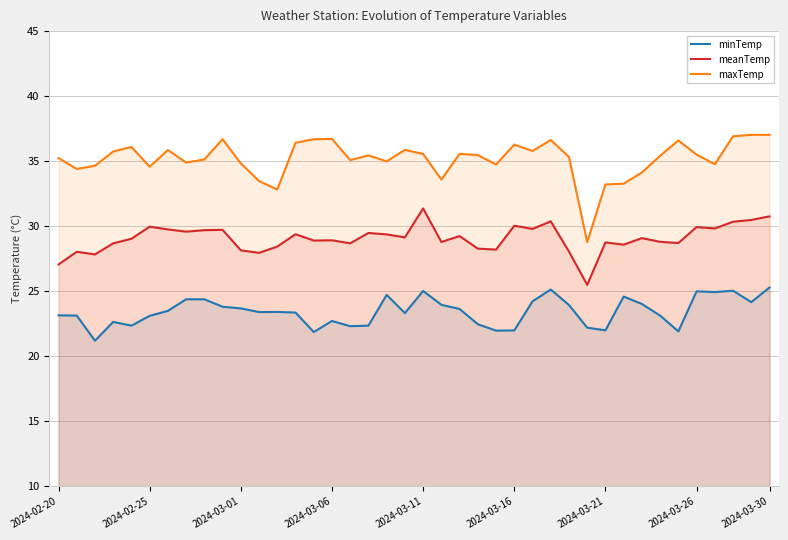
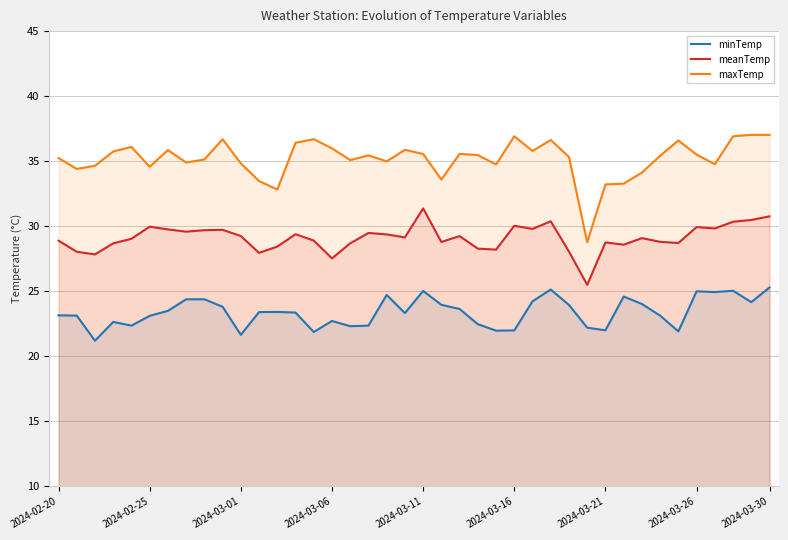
meanTemp, 2024-02-20: 27.1 -> 28.9
minTemp, 2024-03-01: 23.7 -> 21.6
meanTemp, 2024-03-01: 28.1 -> 29.2
meanTemp, 2024-03-06: 28.9 -> 27.5
maxTemp, 2024-03-06: 36.7 -> 36.0
maxTemp, 2024-03-16: 36.3 -> 36.9
